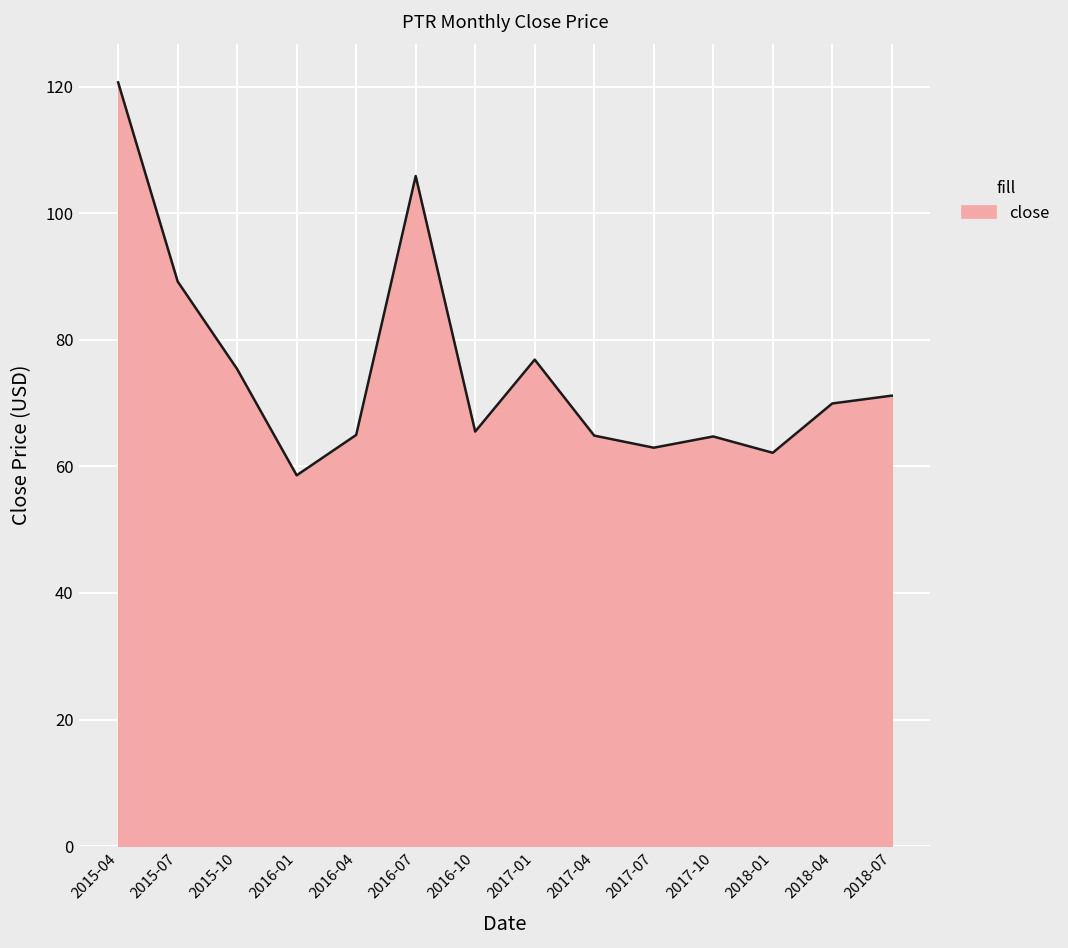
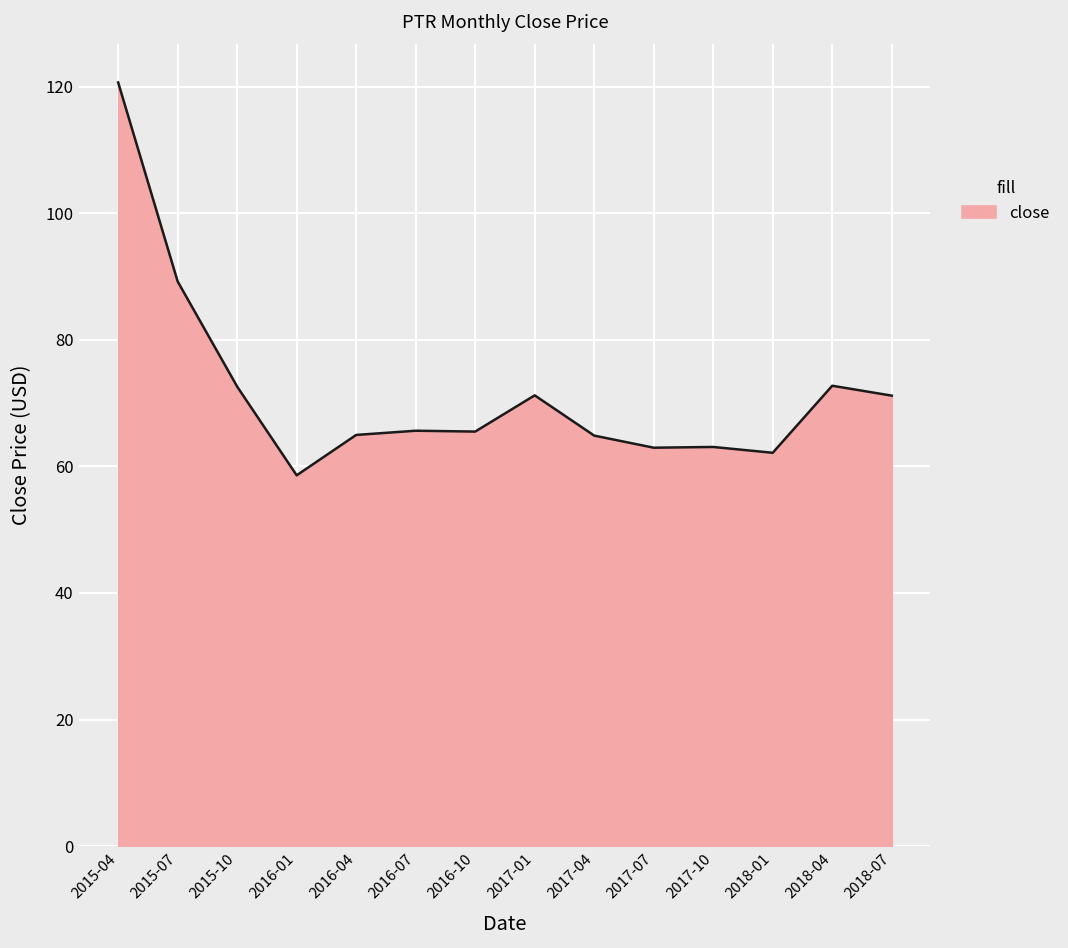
2015-10: 75 -> 73
2016-07: 106 -> 66
2017-01: 77 -> 71
2017-10: 65 -> 63
2018-04: 70 -> 73
